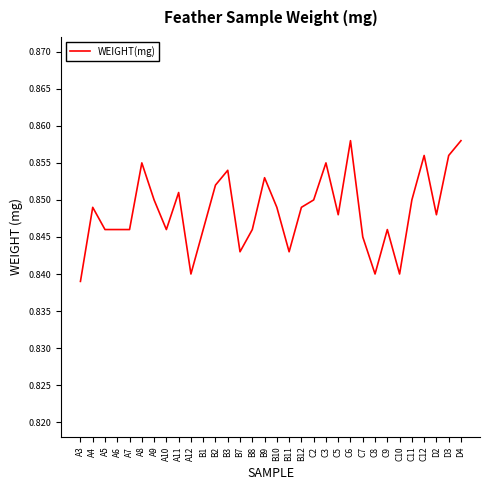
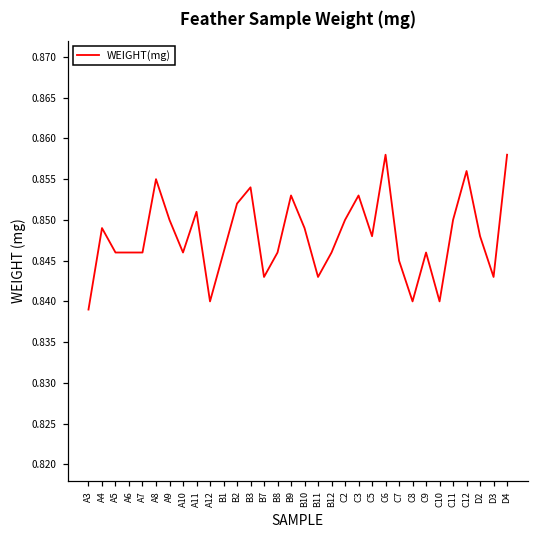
B12: 0.849 -> 0.846
C3: 0.855 -> 0.853
D3: 0.856 -> 0.843
